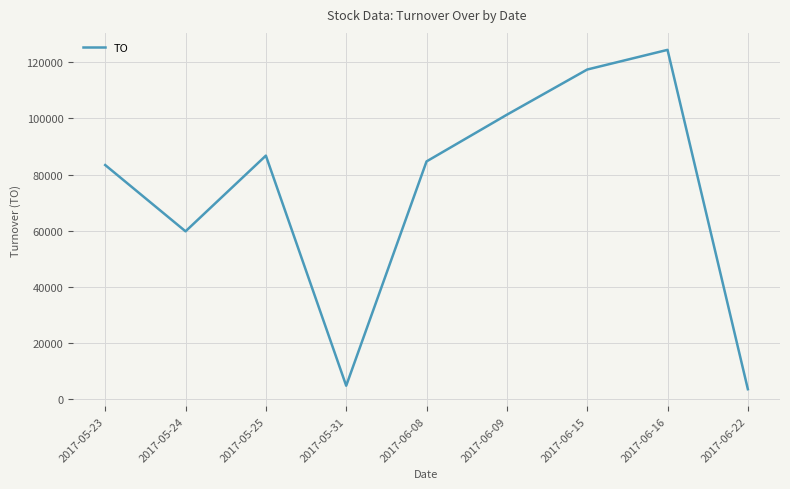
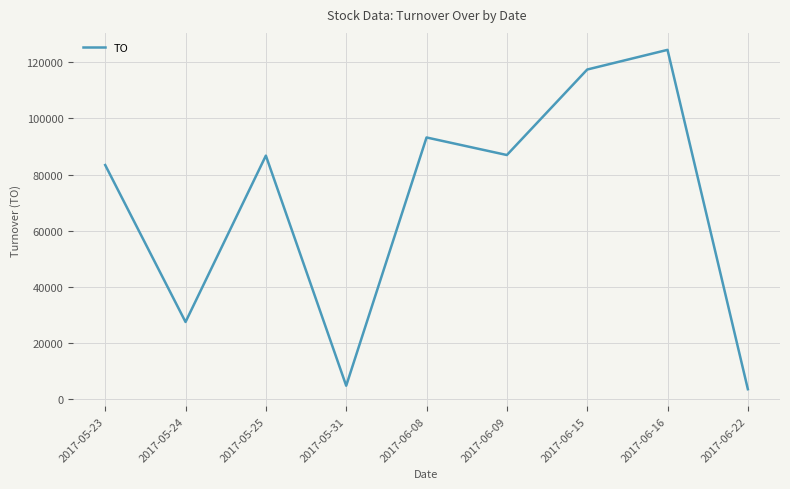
2017-05-24: 60000 -> 28000
2017-06-08: 85000 -> 93000
2017-06-09: 101000 -> 87000
